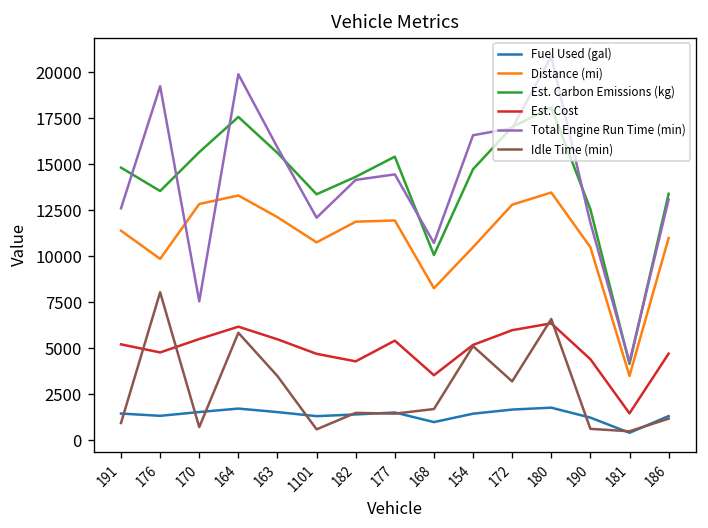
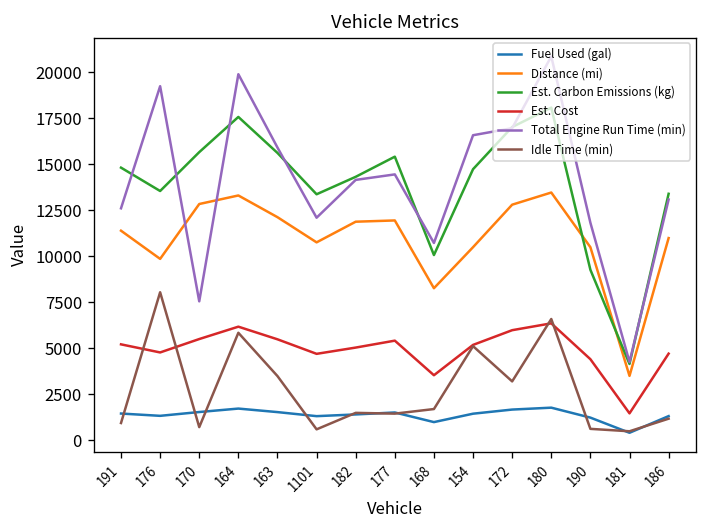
Est. Cost, 182: 4300 -> 5000
Est. Carbon Emissions (kg), 190: 12600 -> 9300
